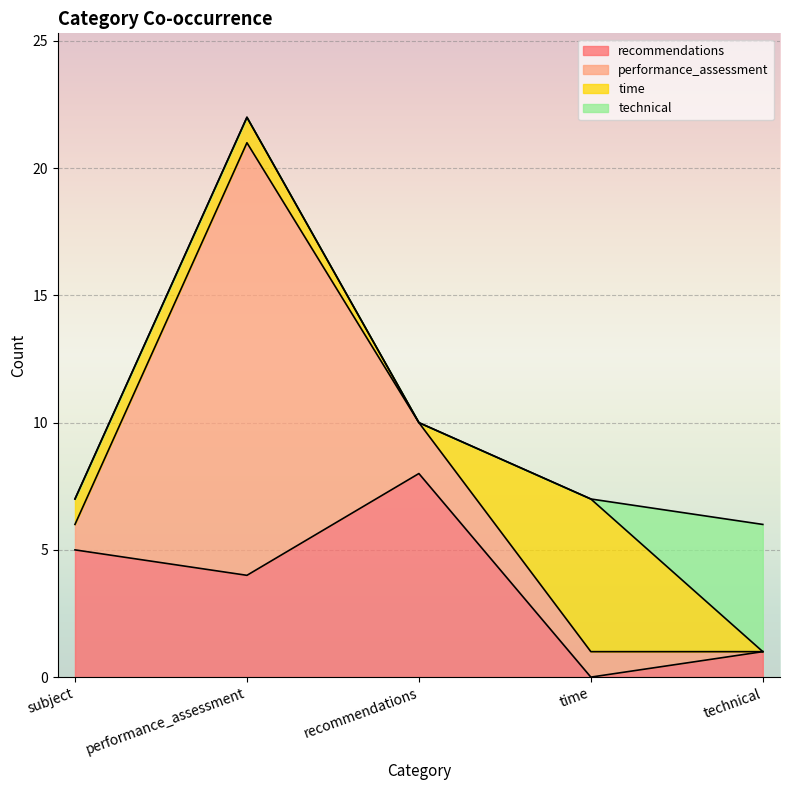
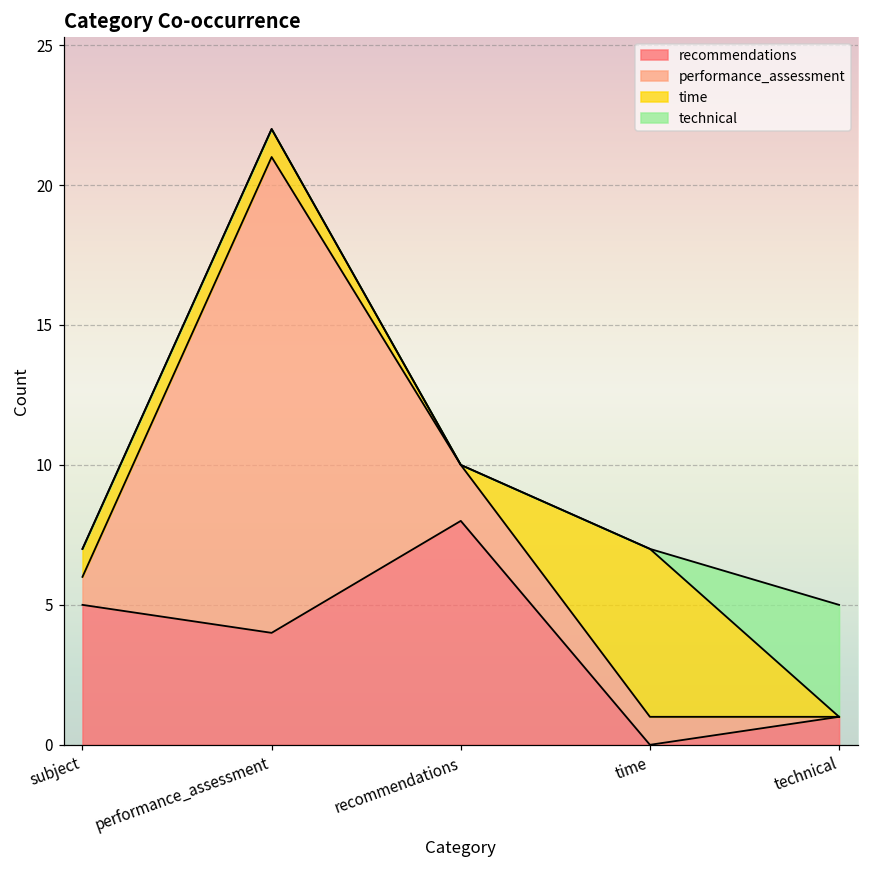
technical, technical: 5 -> 4
